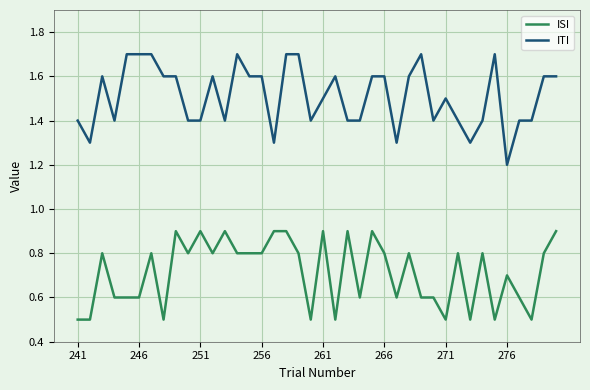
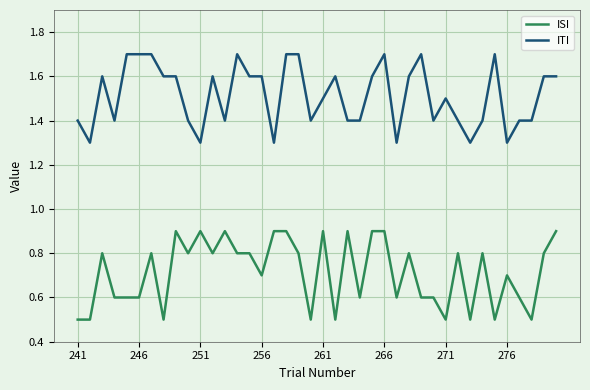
ITI, 251: 1.4 -> 1.3
ISI, 256: 0.8 -> 0.7
ISI, 266: 0.8 -> 0.9
ITI, 266: 1.6 -> 1.7
ITI, 276: 1.2 -> 1.3
